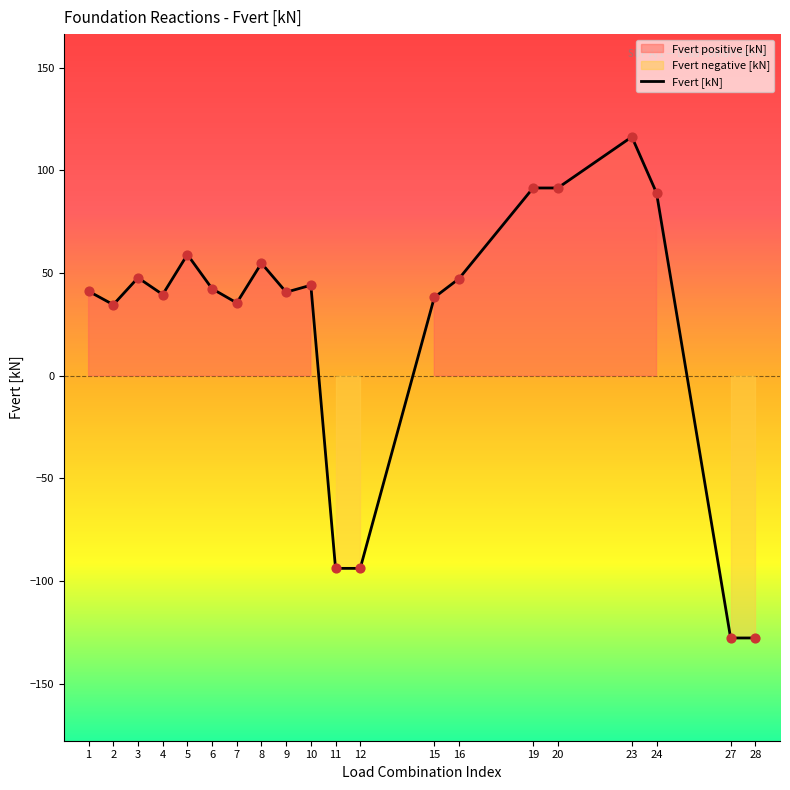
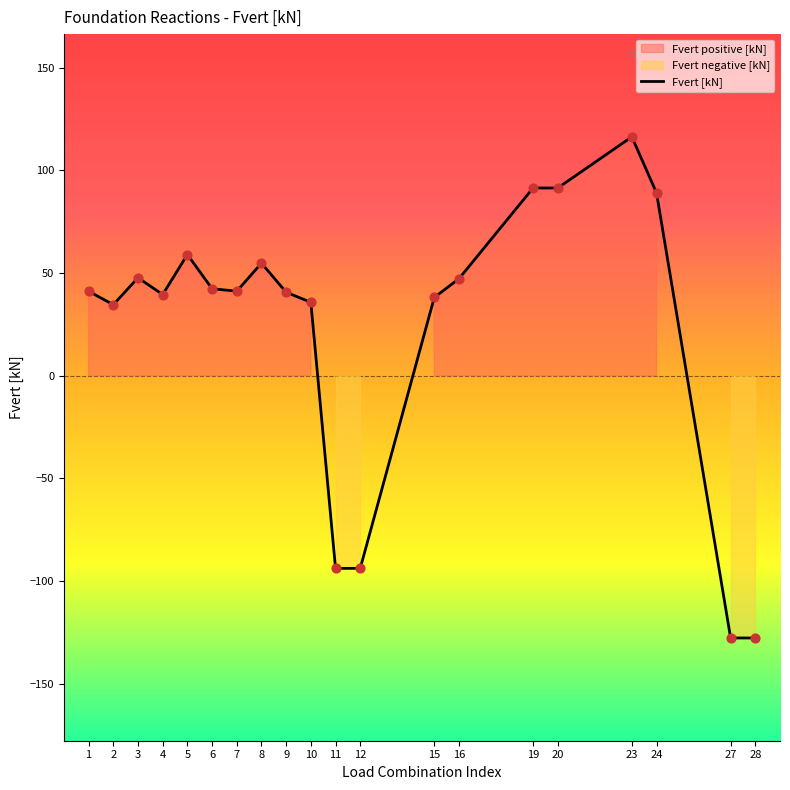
Fvert [kN], 7: 35 -> 41
Fvert [kN], 10: 44 -> 36
